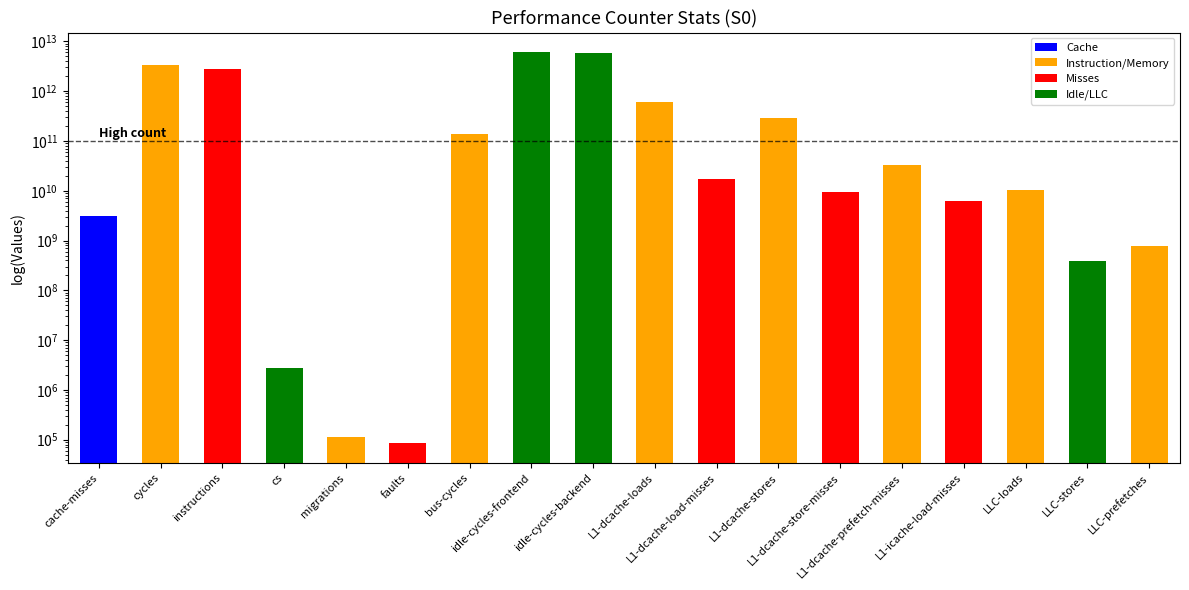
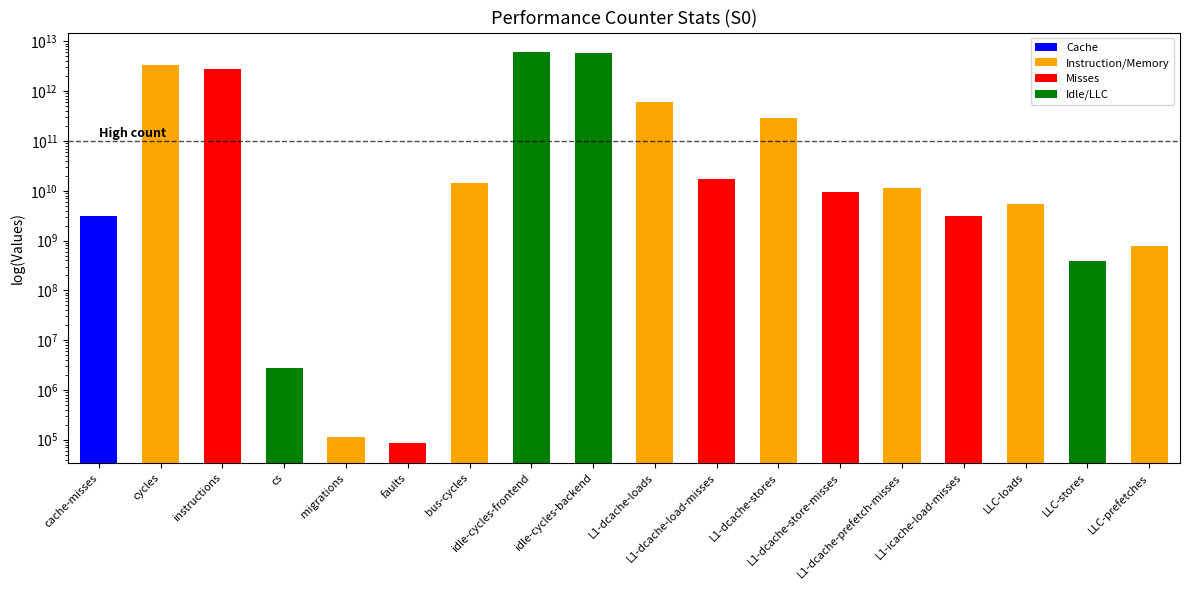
bus-cycles: 140000000000 -> 14000000000
L1-dcache-prefetch-misses: 30000000000 -> 11000000000
L1-icache-load-misses: 6000000000 -> 3000000000
LLC-loads: 11000000000 -> 5000000000
